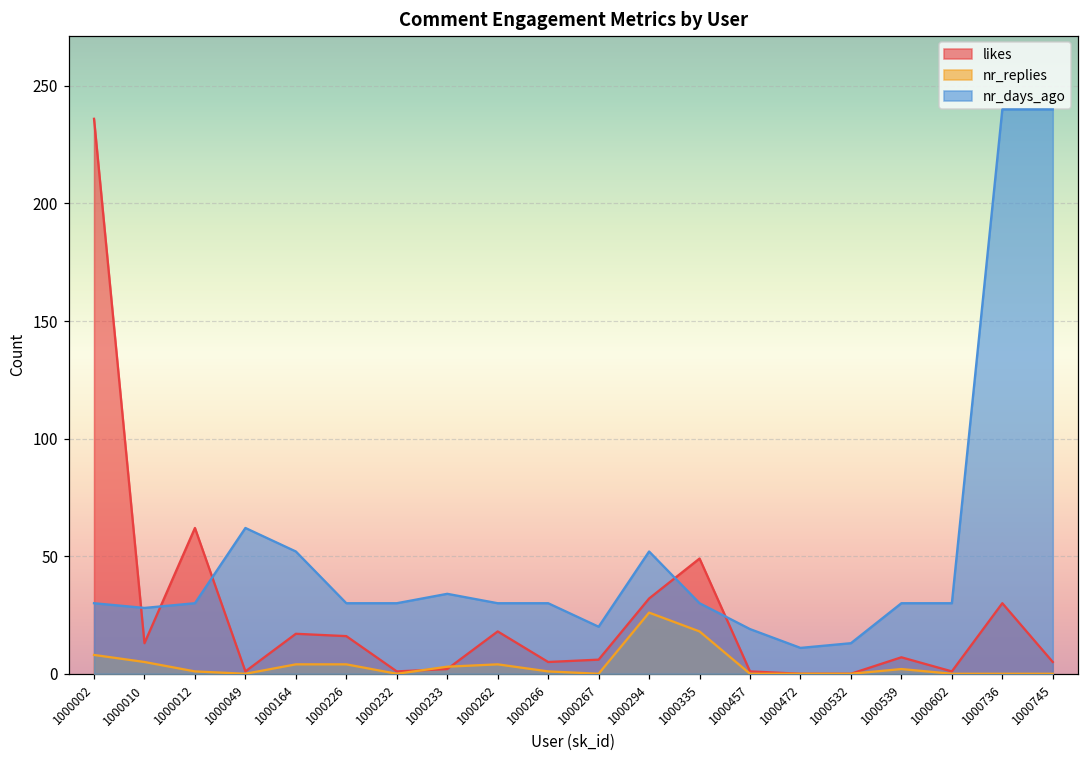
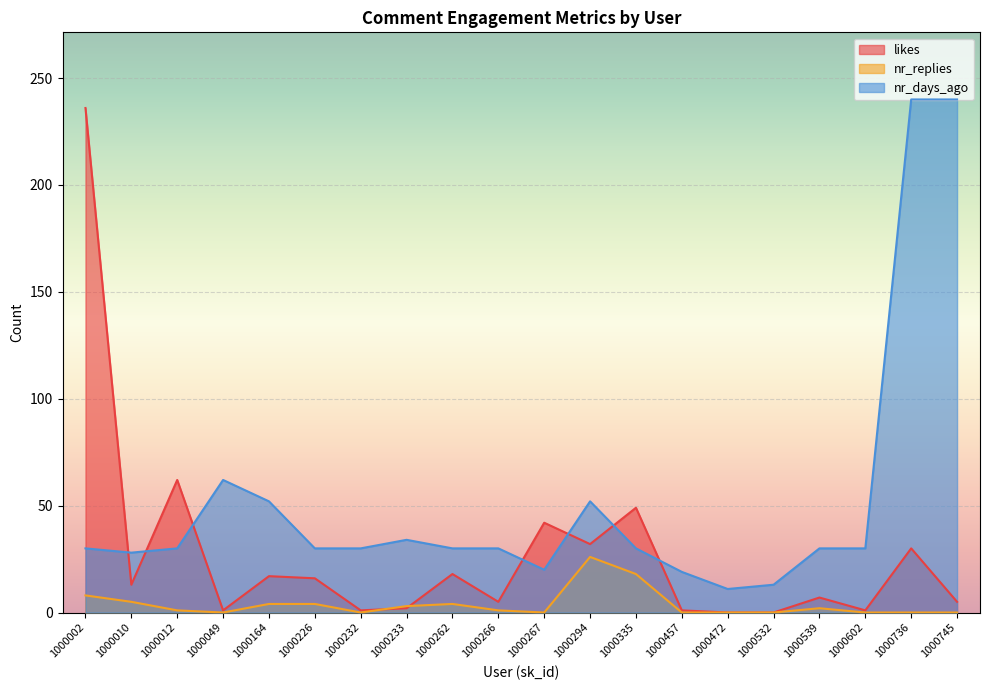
likes, 1000267: 6 -> 42
